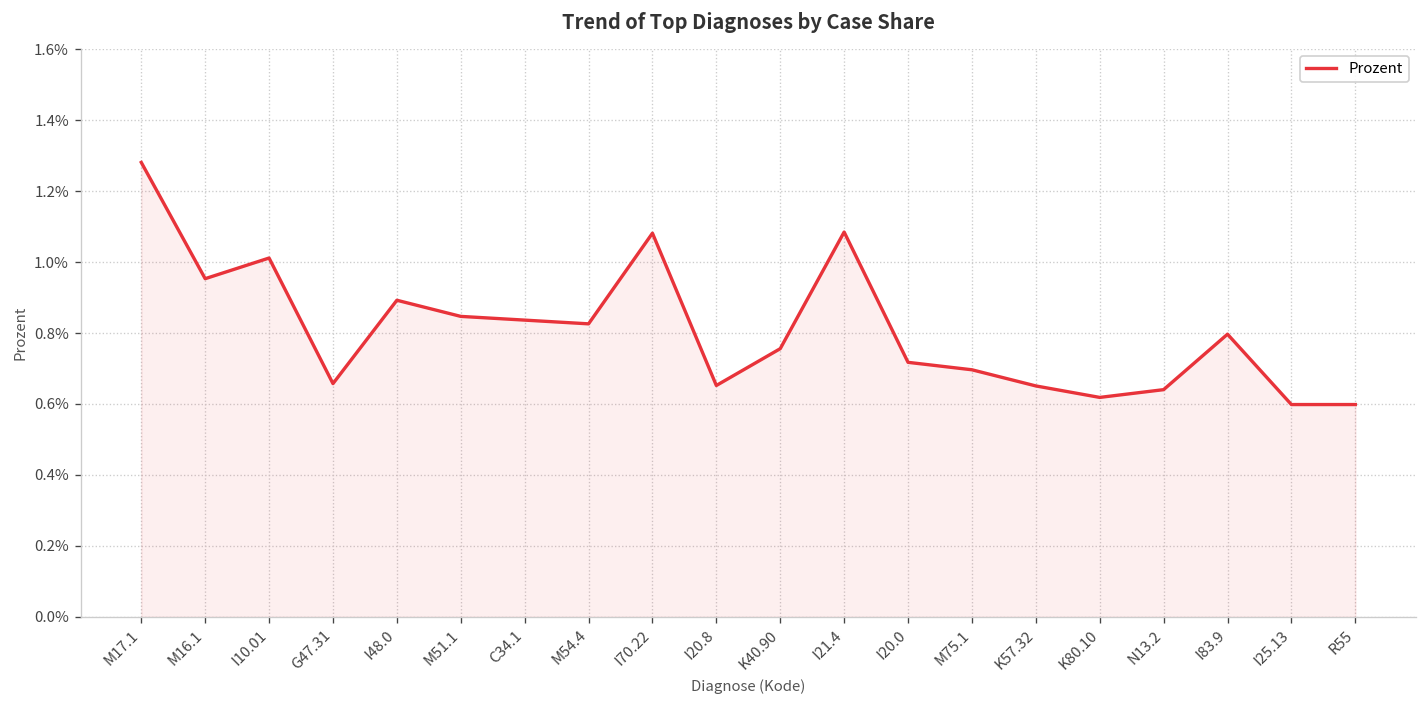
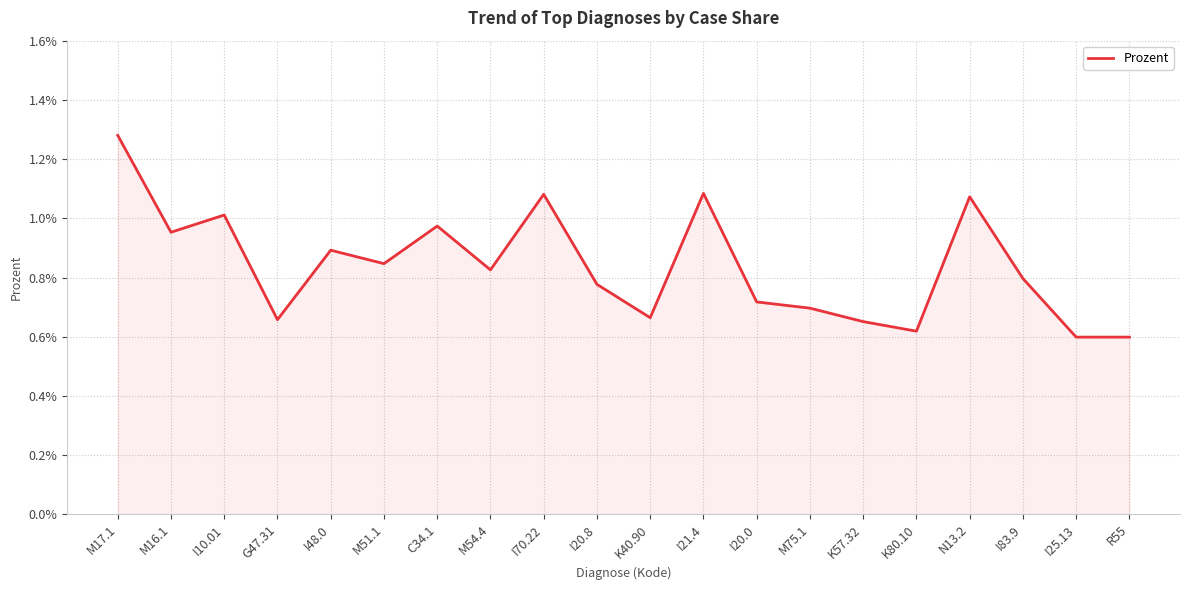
C34.1: 0.84% -> 0.97%
I20.8: 0.65% -> 0.78%
K40.90: 0.76% -> 0.66%
N13.2: 0.64% -> 1.07%
